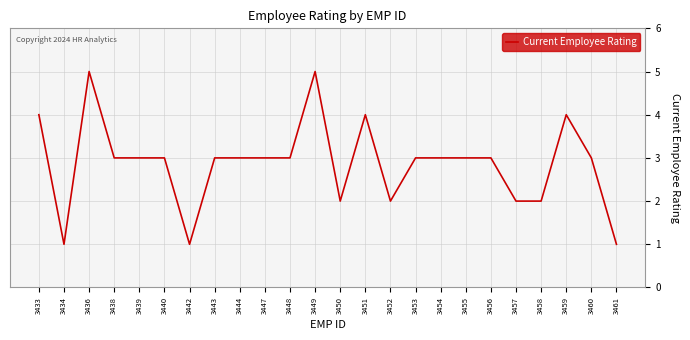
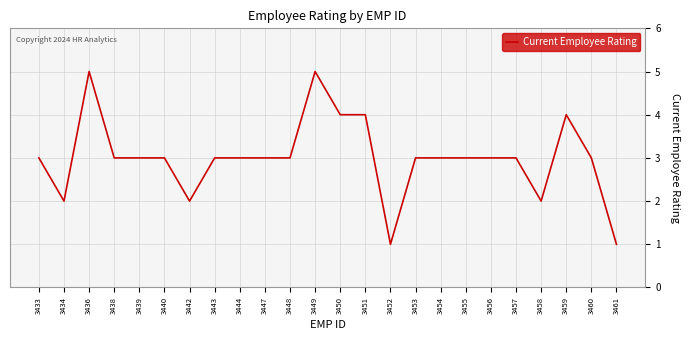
3433: 4 -> 3
3434: 1 -> 2
3442: 1 -> 2
3450: 2 -> 4
3452: 2 -> 1
3457: 2 -> 3
